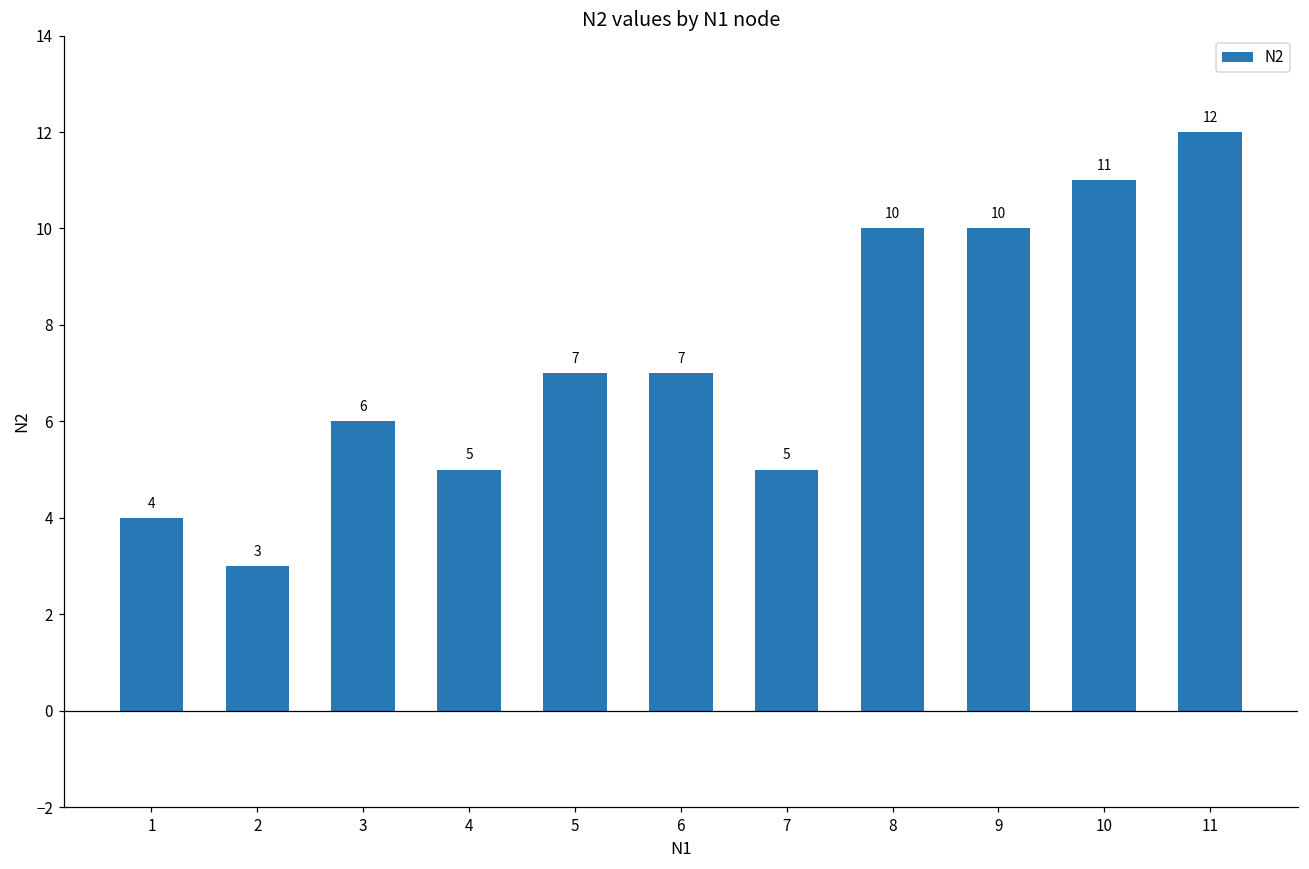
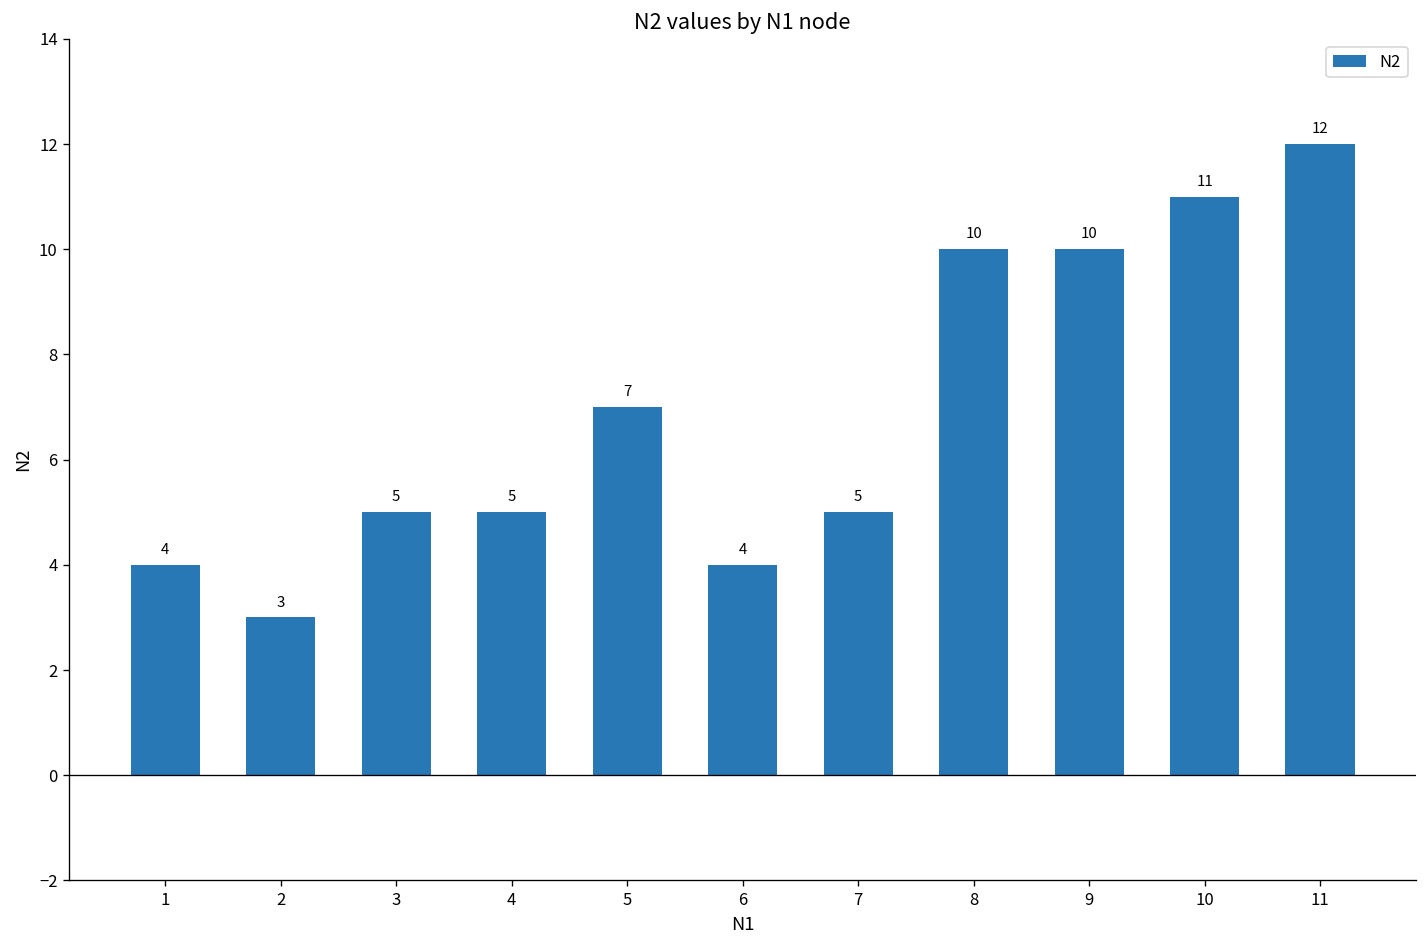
3: 6 -> 5
6: 7 -> 4
